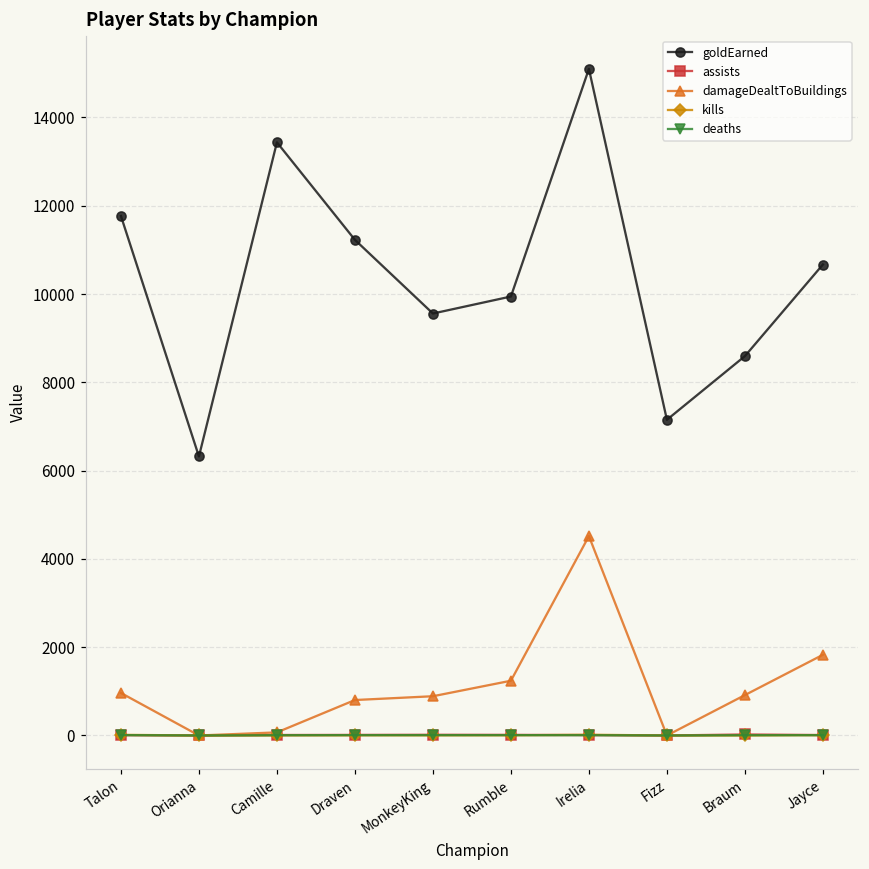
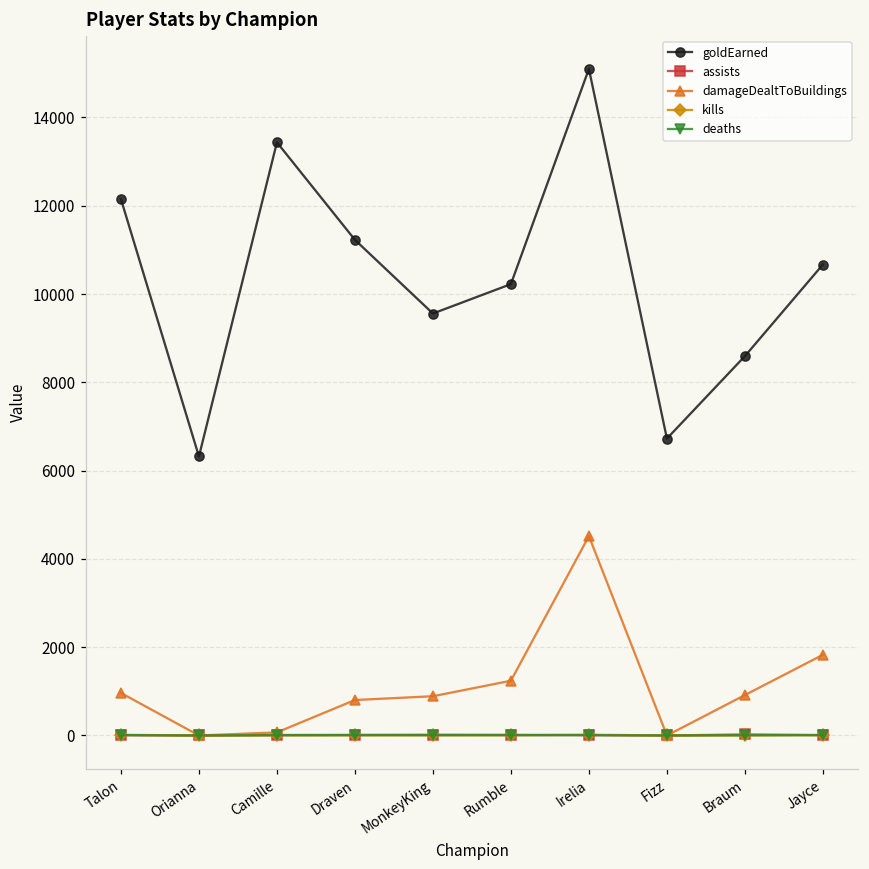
goldEarned, Talon: 11800 -> 12200
goldEarned, Rumble: 9900 -> 10200
goldEarned, Fizz: 7200 -> 6700
